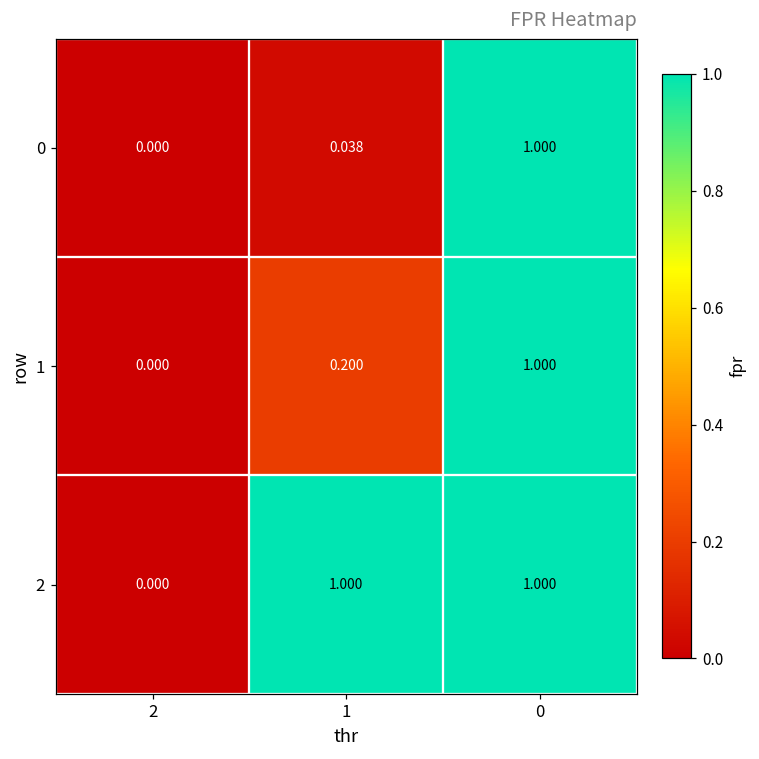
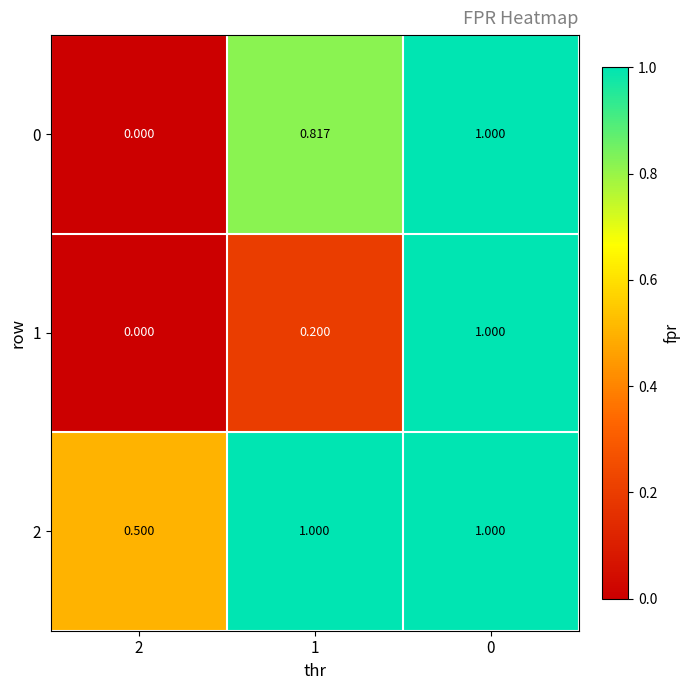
0, 1: 0.038 -> 0.817
2, 2: 0.000 -> 0.500
